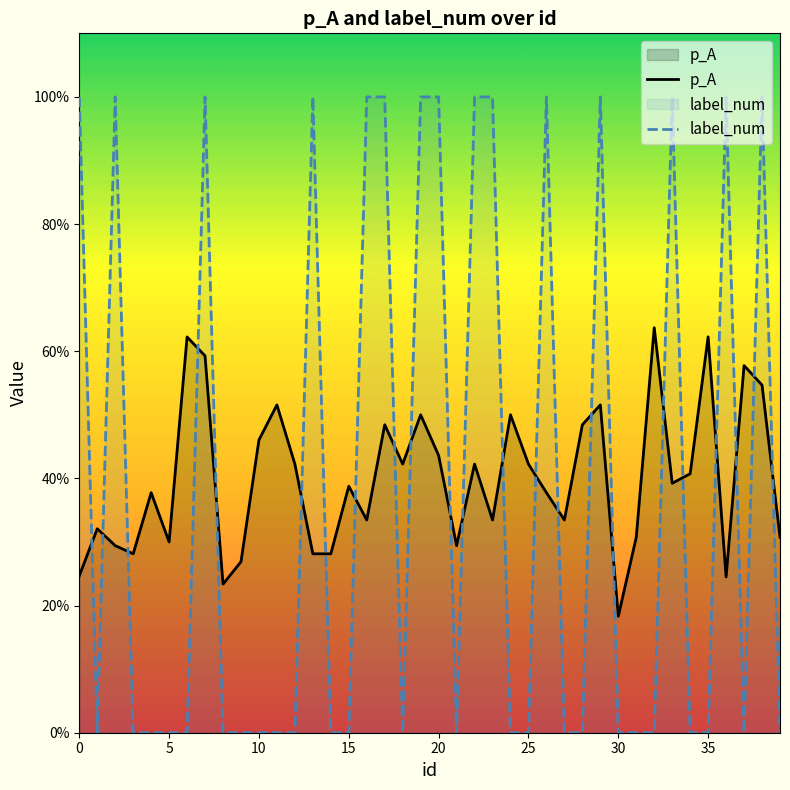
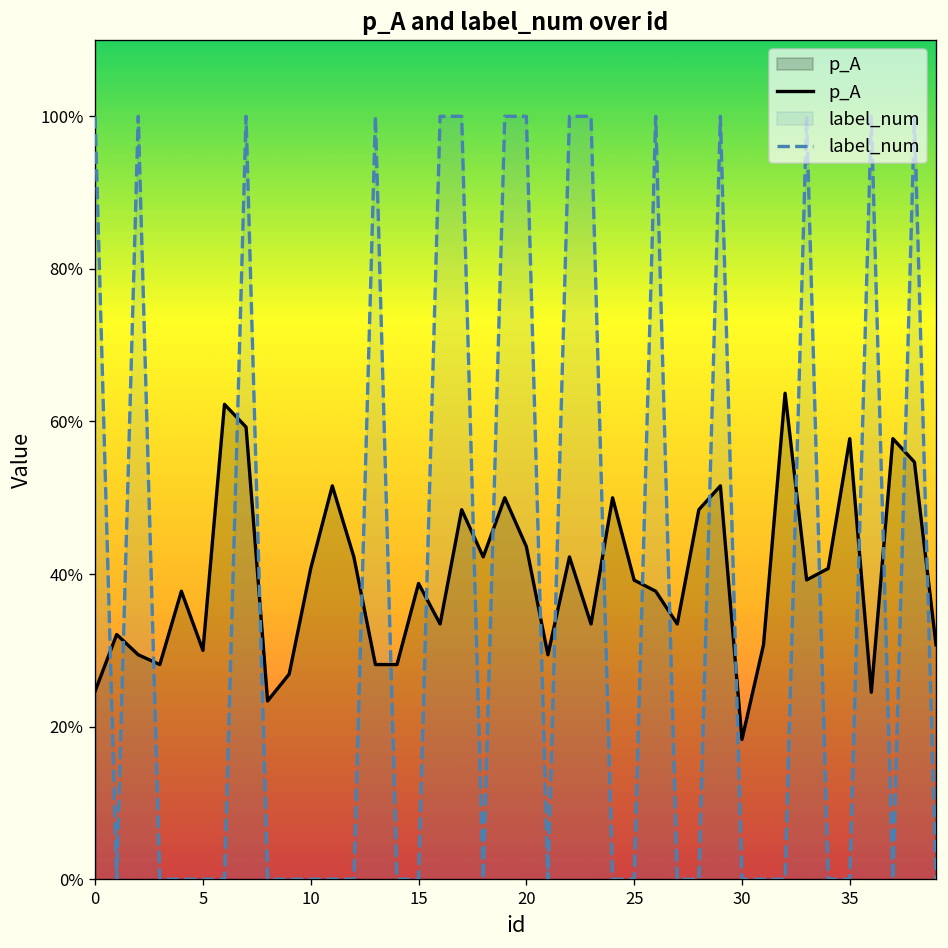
p_A, 10: 46% -> 41%
p_A, 25: 42% -> 39%
p_A, 35: 62% -> 58%
